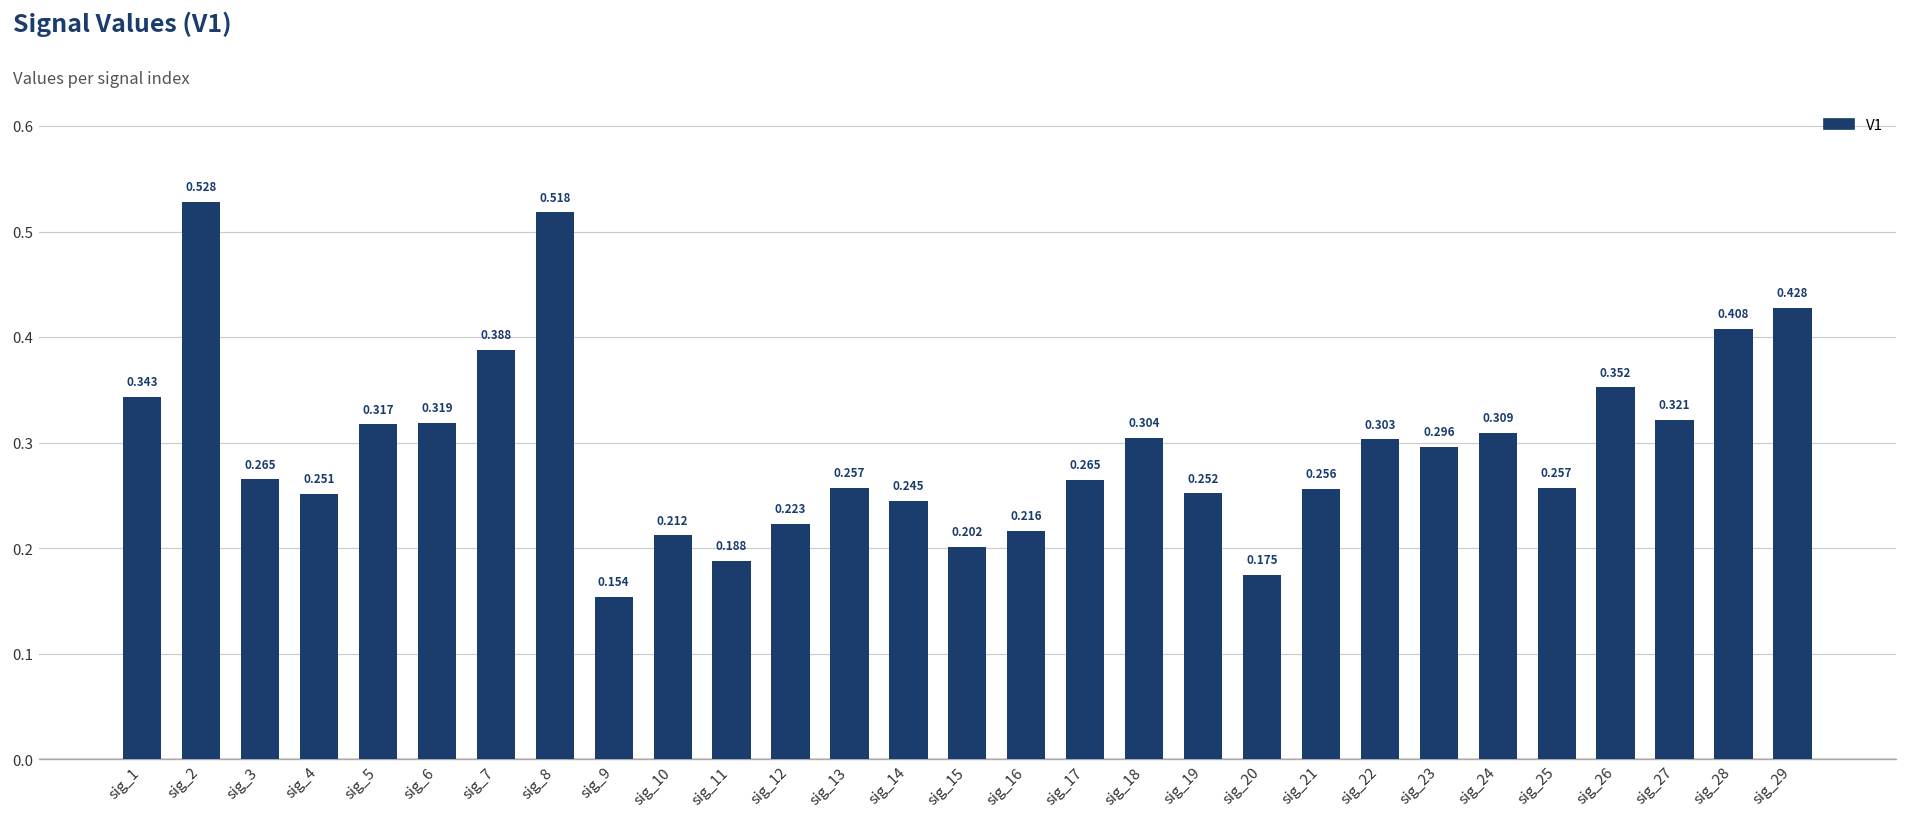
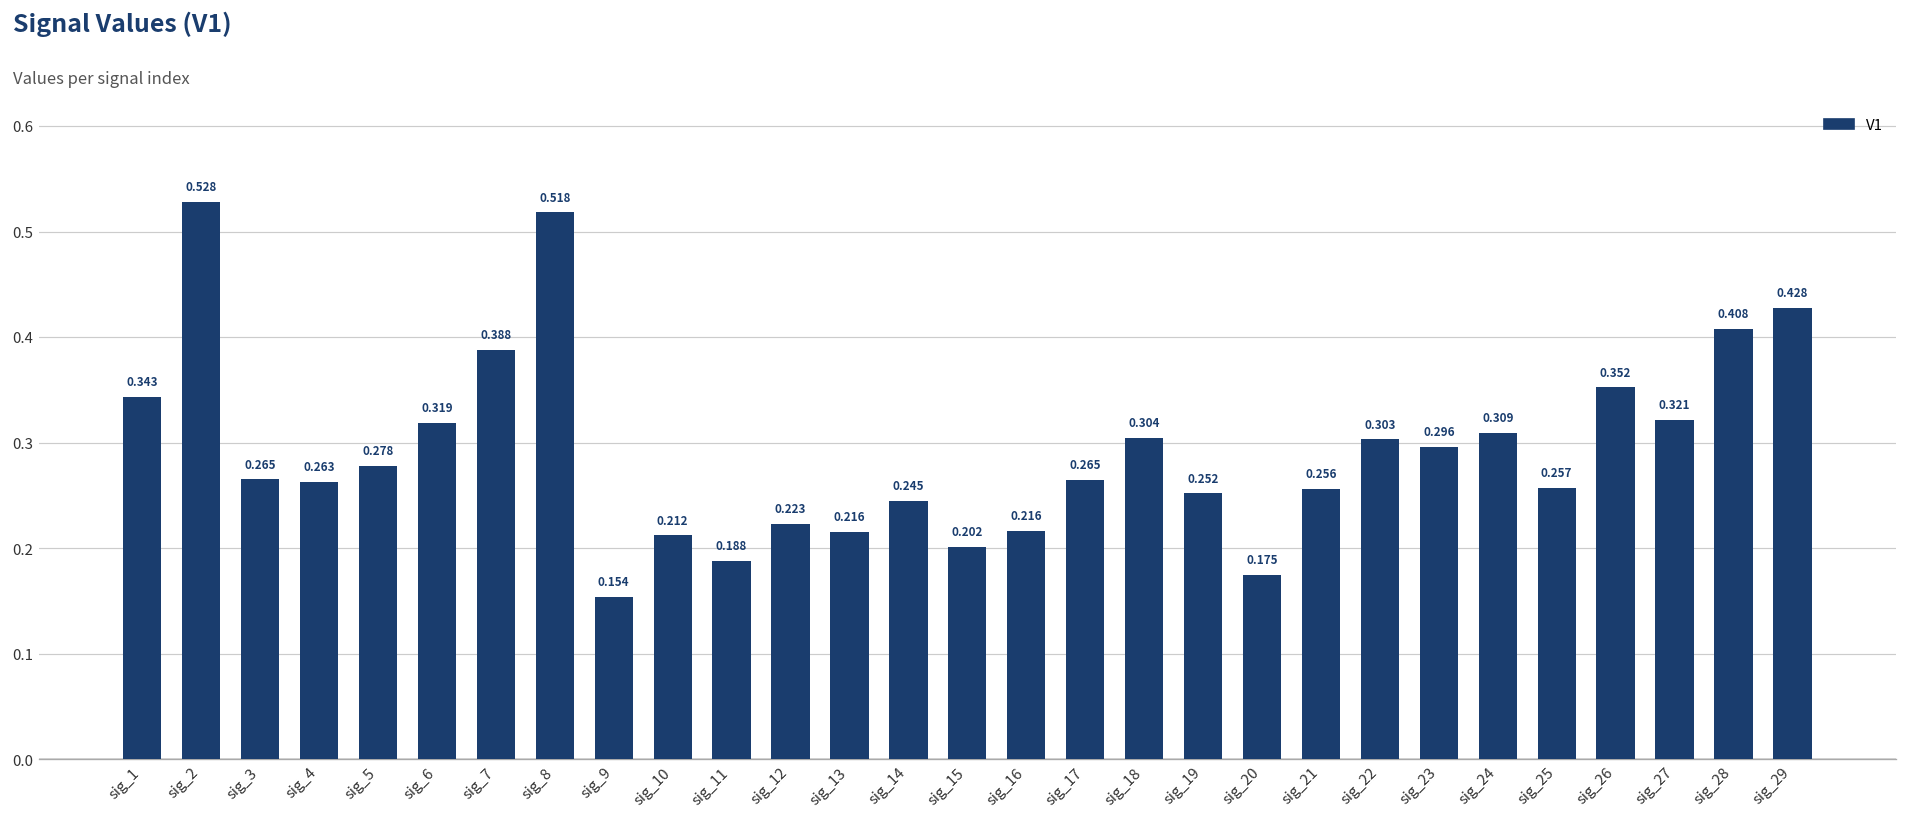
sig_4: 0.251 -> 0.263
sig_5: 0.317 -> 0.278
sig_13: 0.257 -> 0.216
